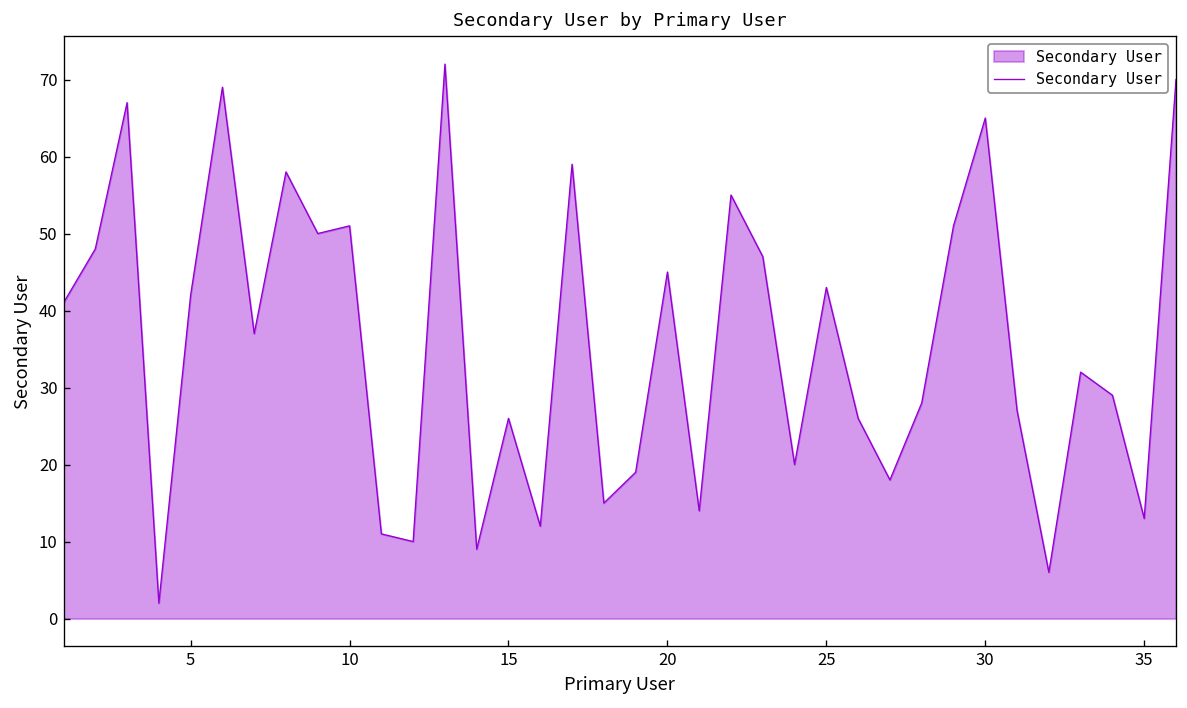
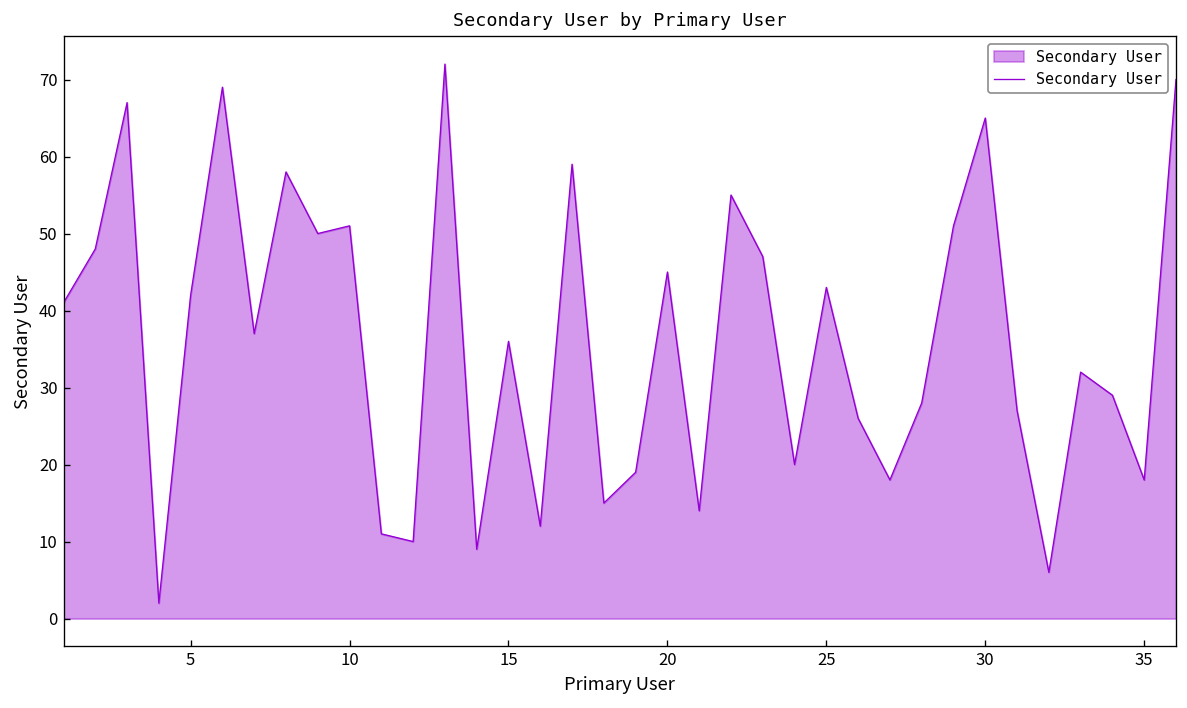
15: 26 -> 36
35: 13 -> 18
